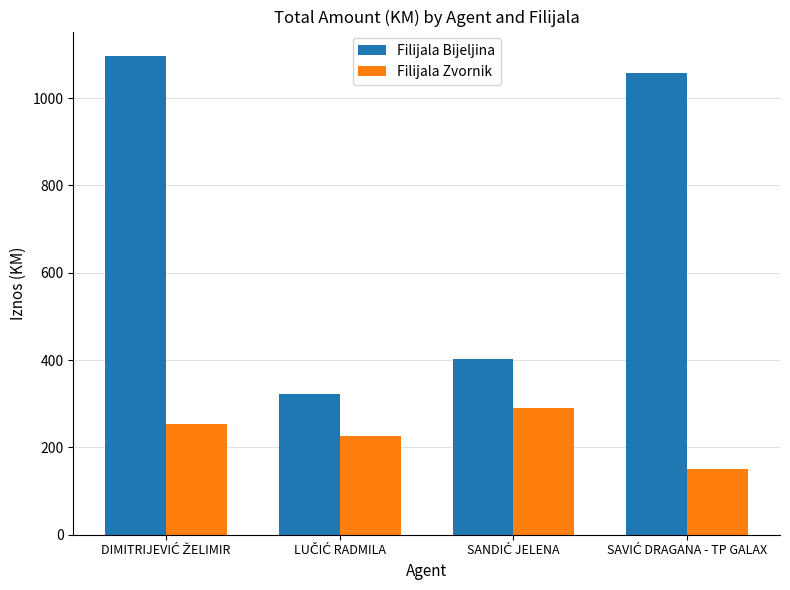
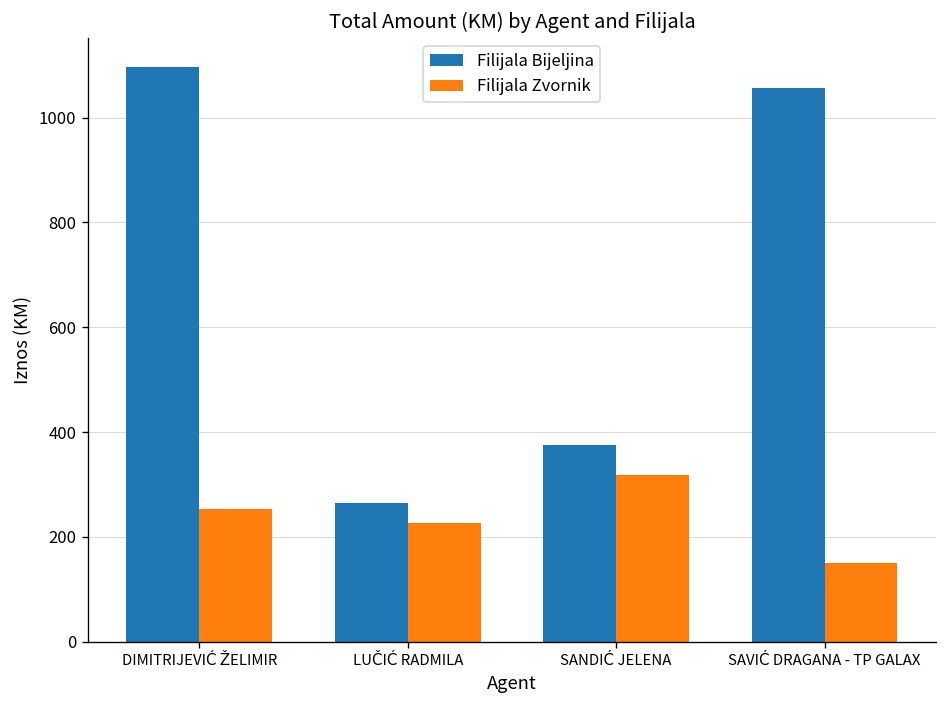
Filijala Bijeljina, LUČIĆ RADMILA: 320 -> 270
Filijala Bijeljina, SANDIĆ JELENA: 400 -> 370
Filijala Zvornik, SANDIĆ JELENA: 290 -> 320
